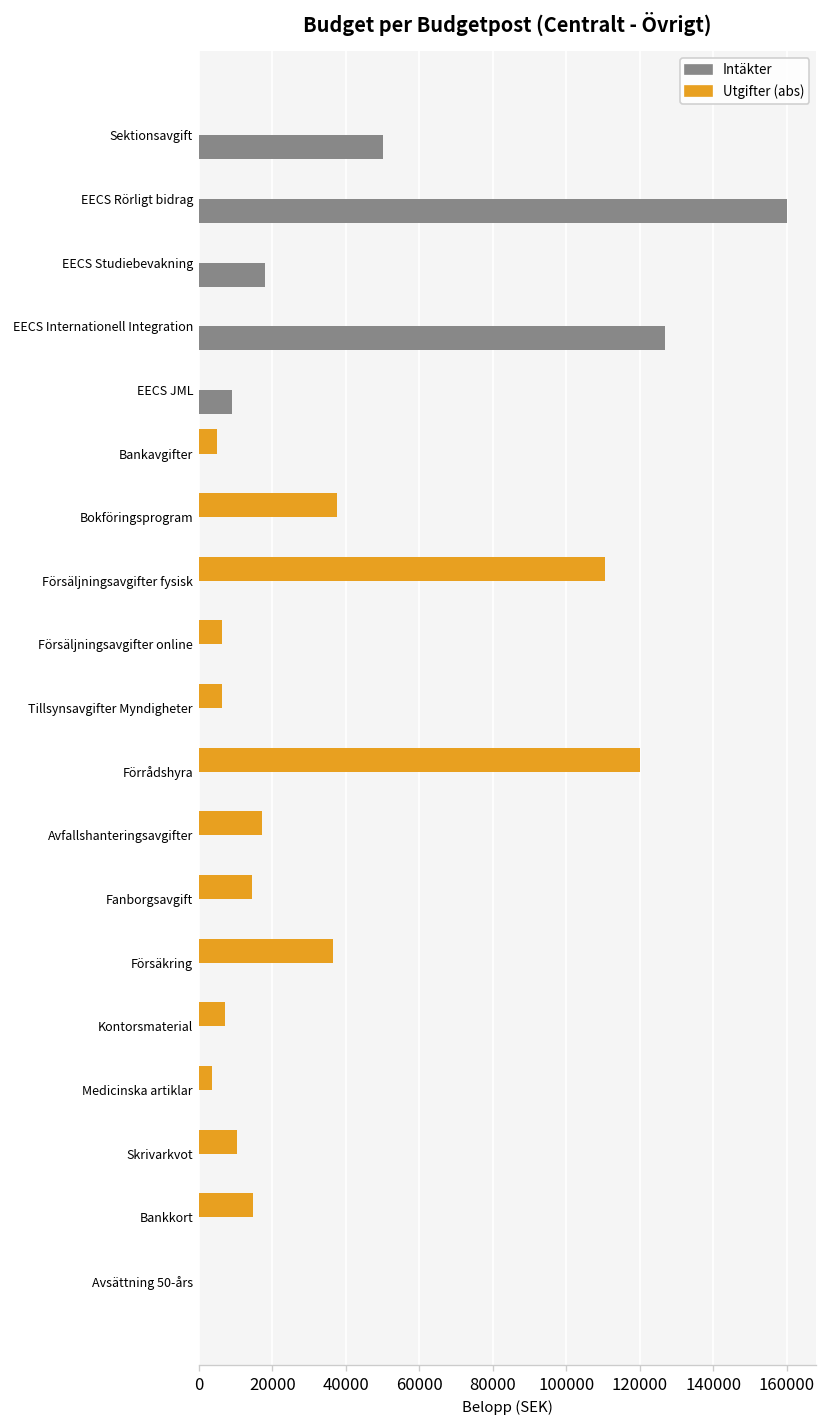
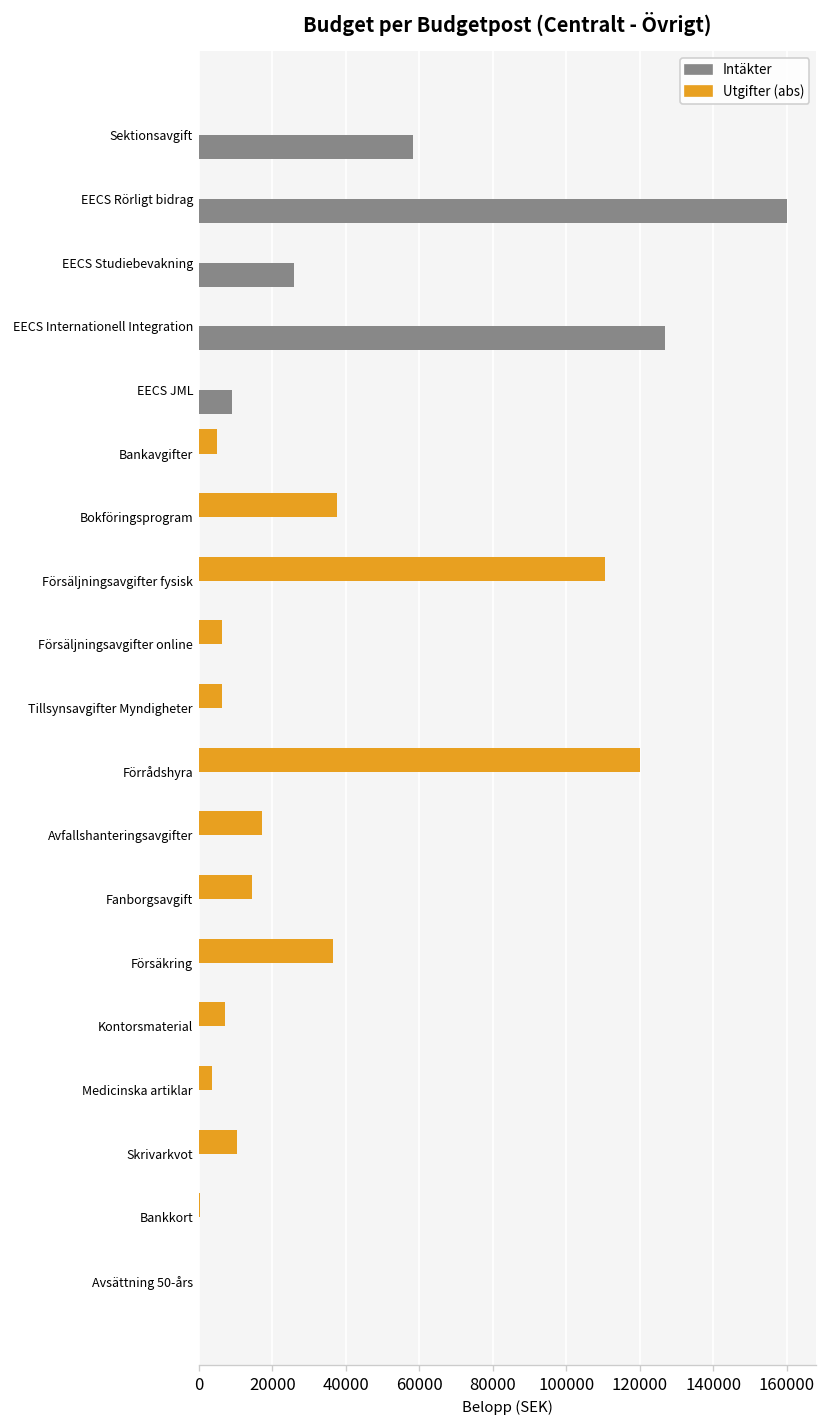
Intäkter, Sektionsavgift: 50000 -> 58000
Intäkter, EECS Studiebevakning: 18000 -> 26000
Utgifter (abs), Bankkort: 15000 -> 0
